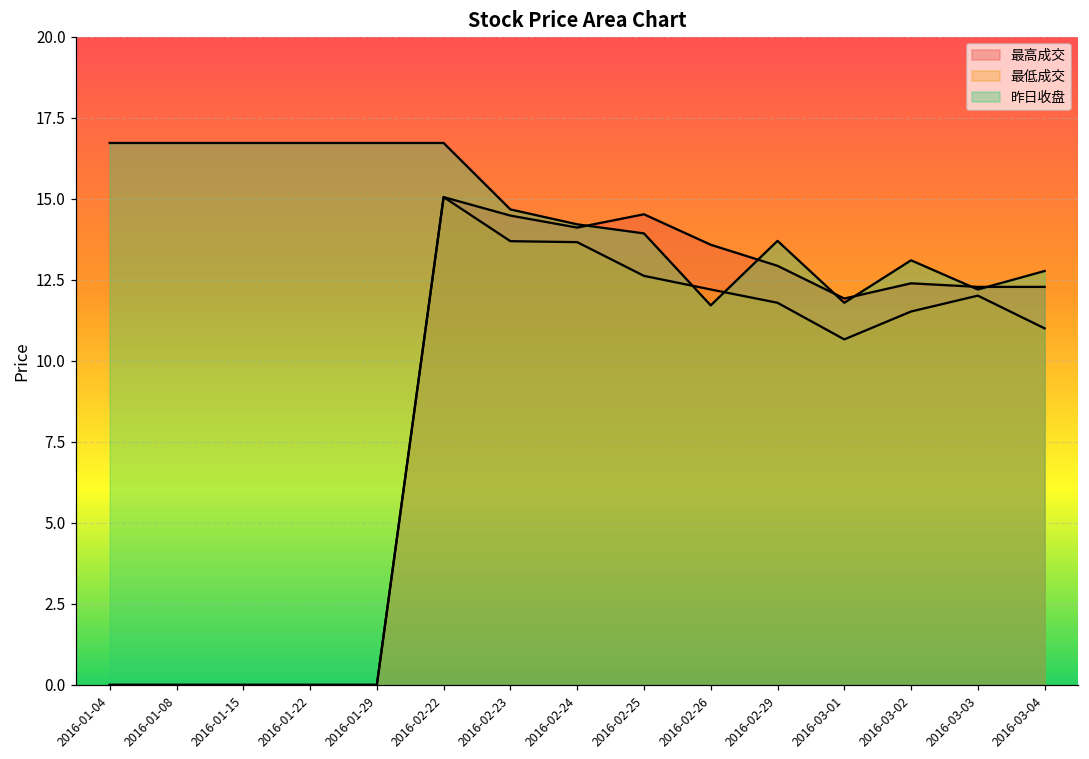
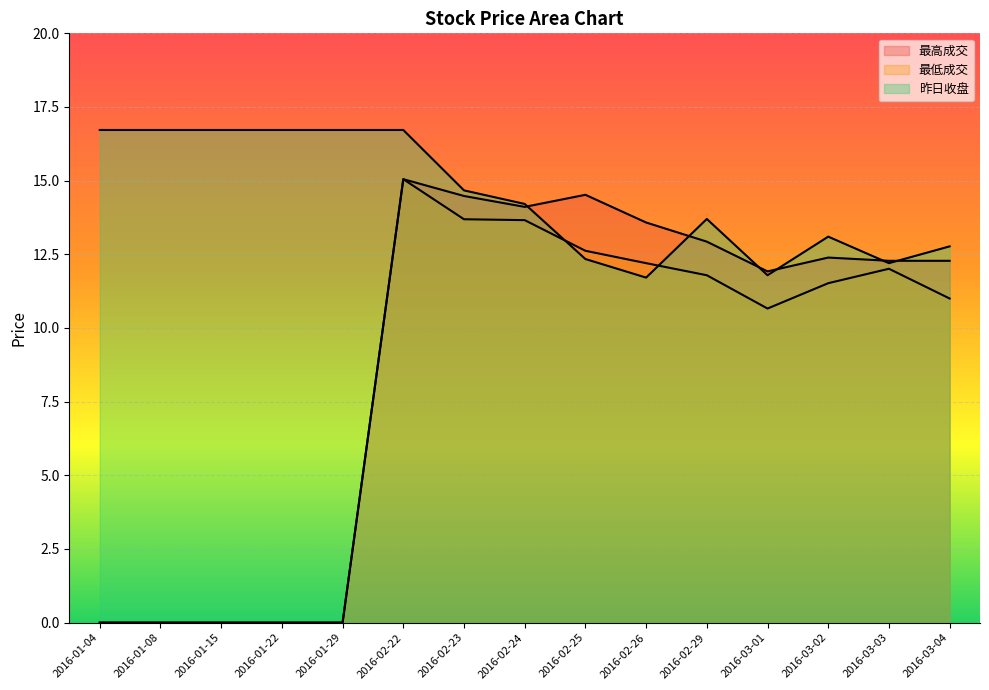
昨日收盘, 2016-02-25: 13.9 -> 12.3
